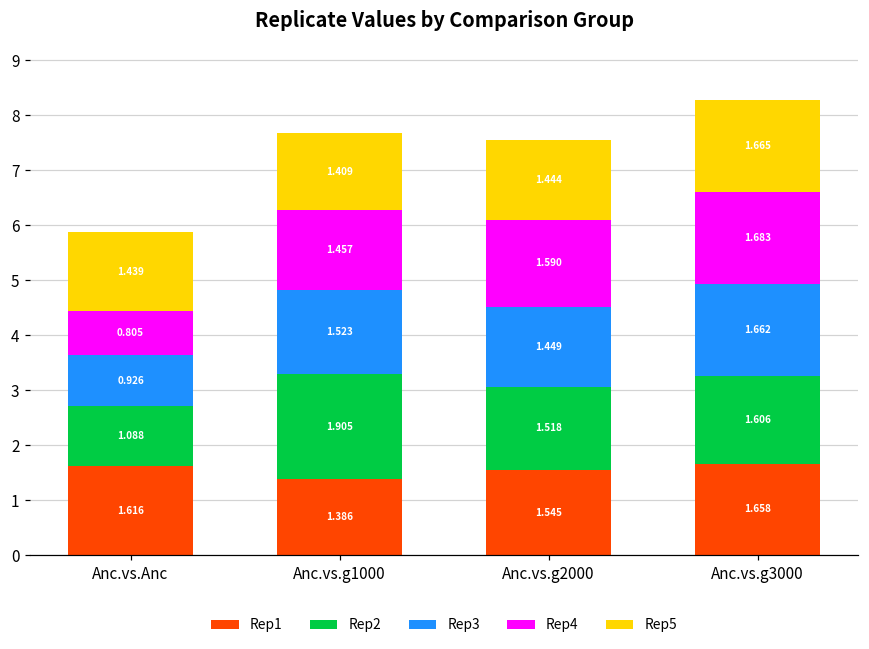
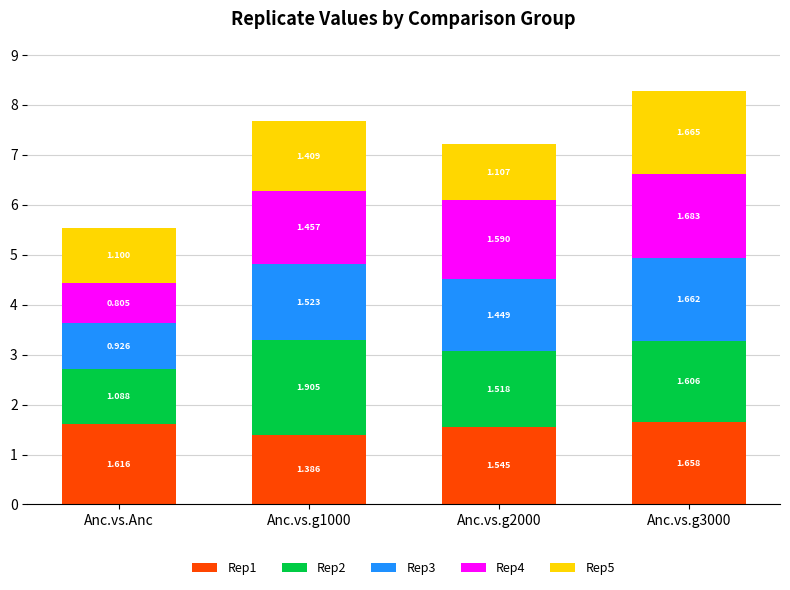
Rep5, Anc.vs.Anc: 1.439 -> 1.100
Rep5, Anc.vs.g2000: 1.444 -> 1.107
